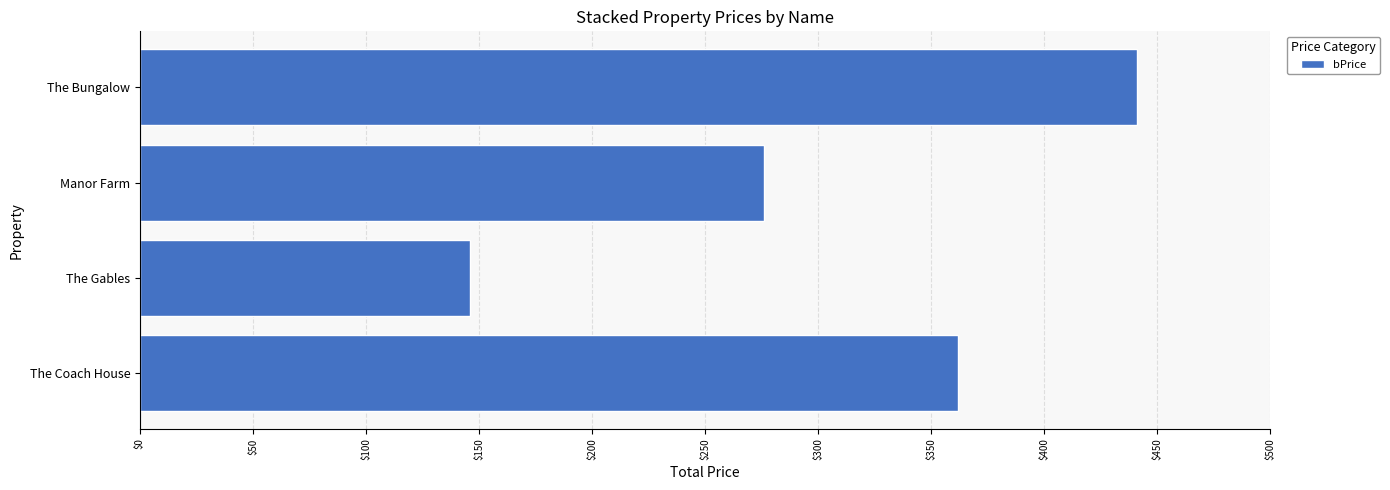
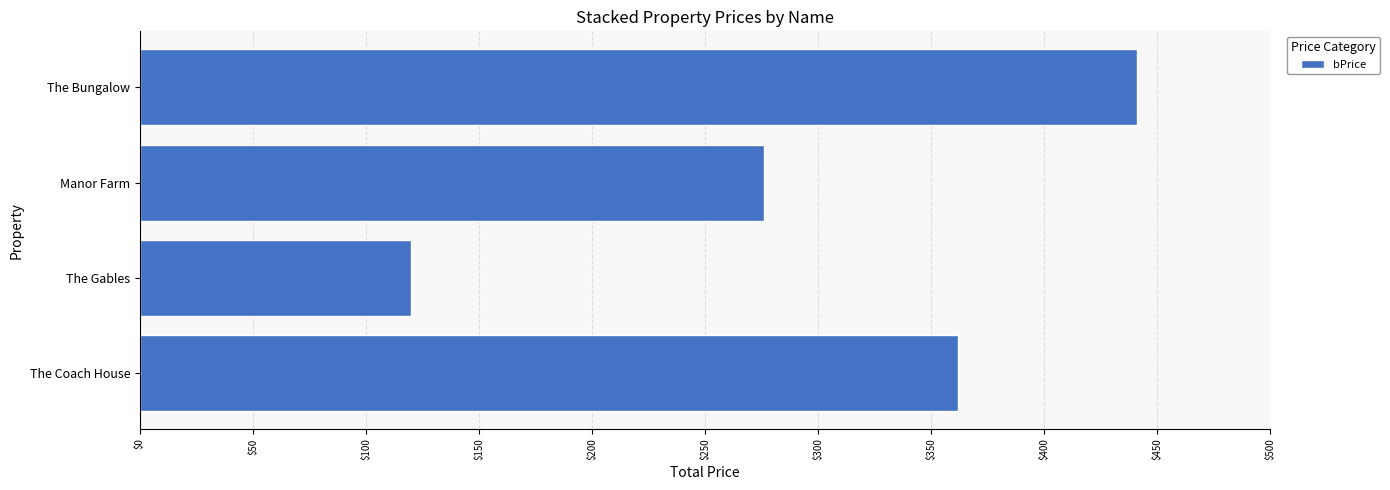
The Gables: $146 -> $120
